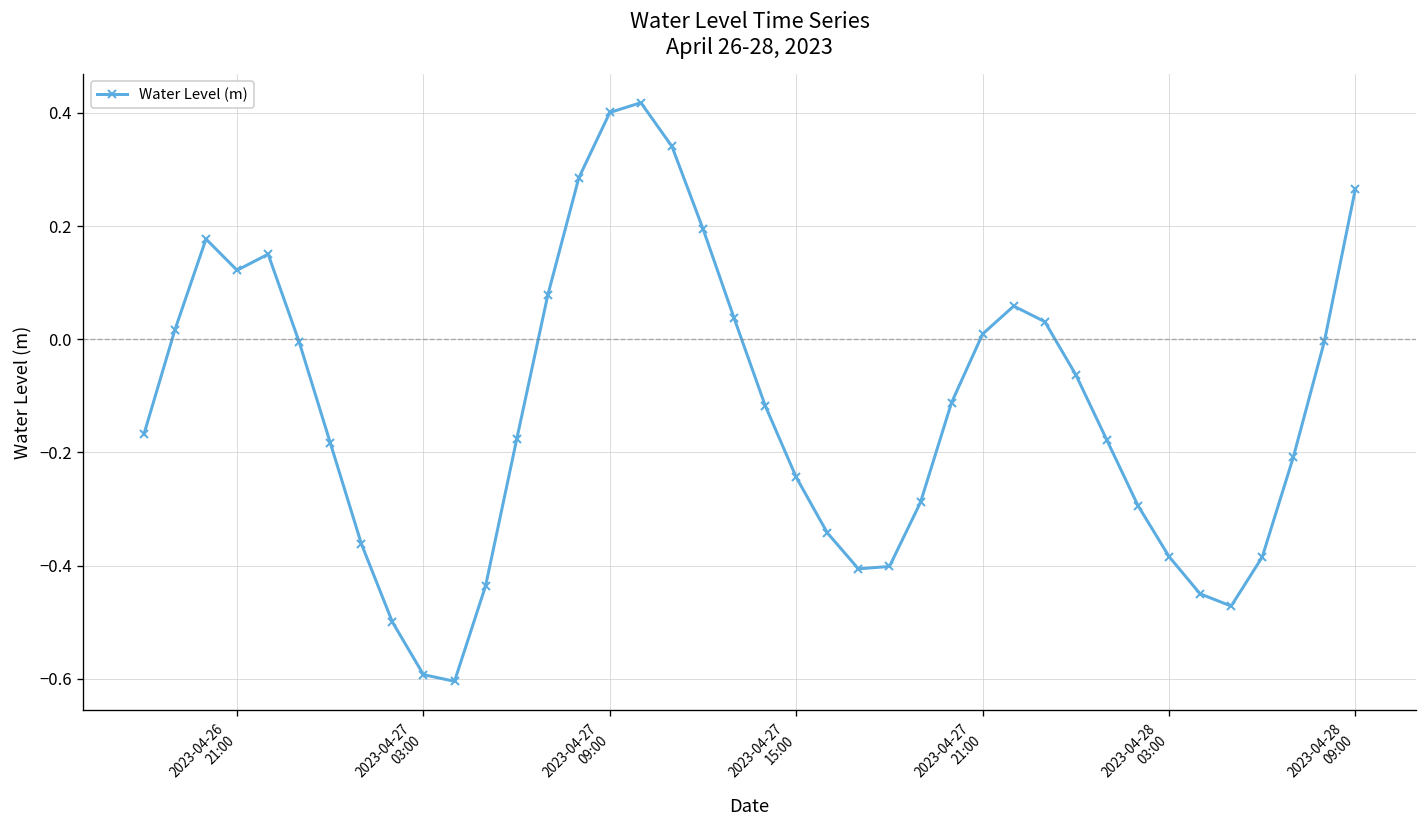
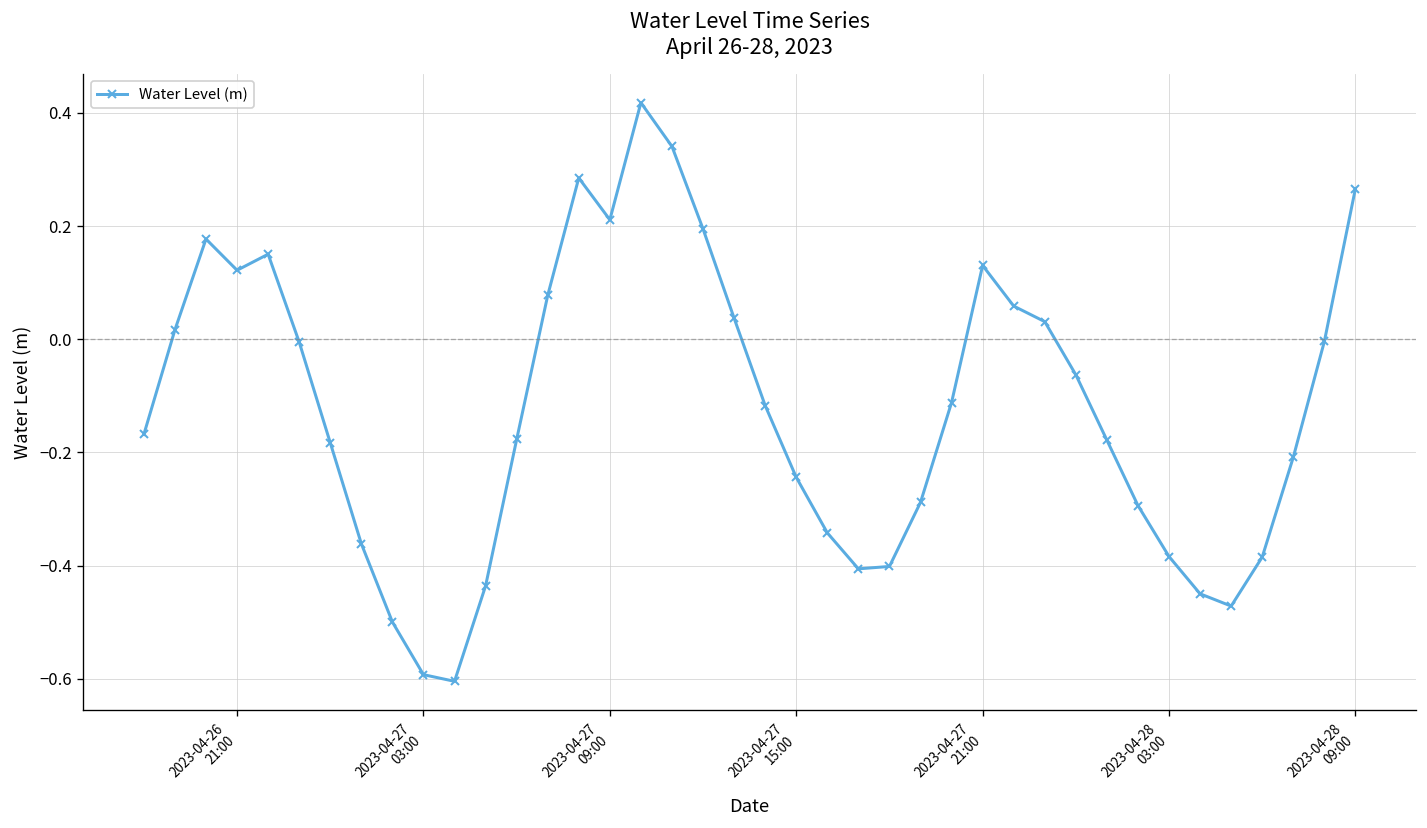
2023-04-27 09:00: 0.40 -> 0.21
2023-04-27 21:00: 0.01 -> 0.13
